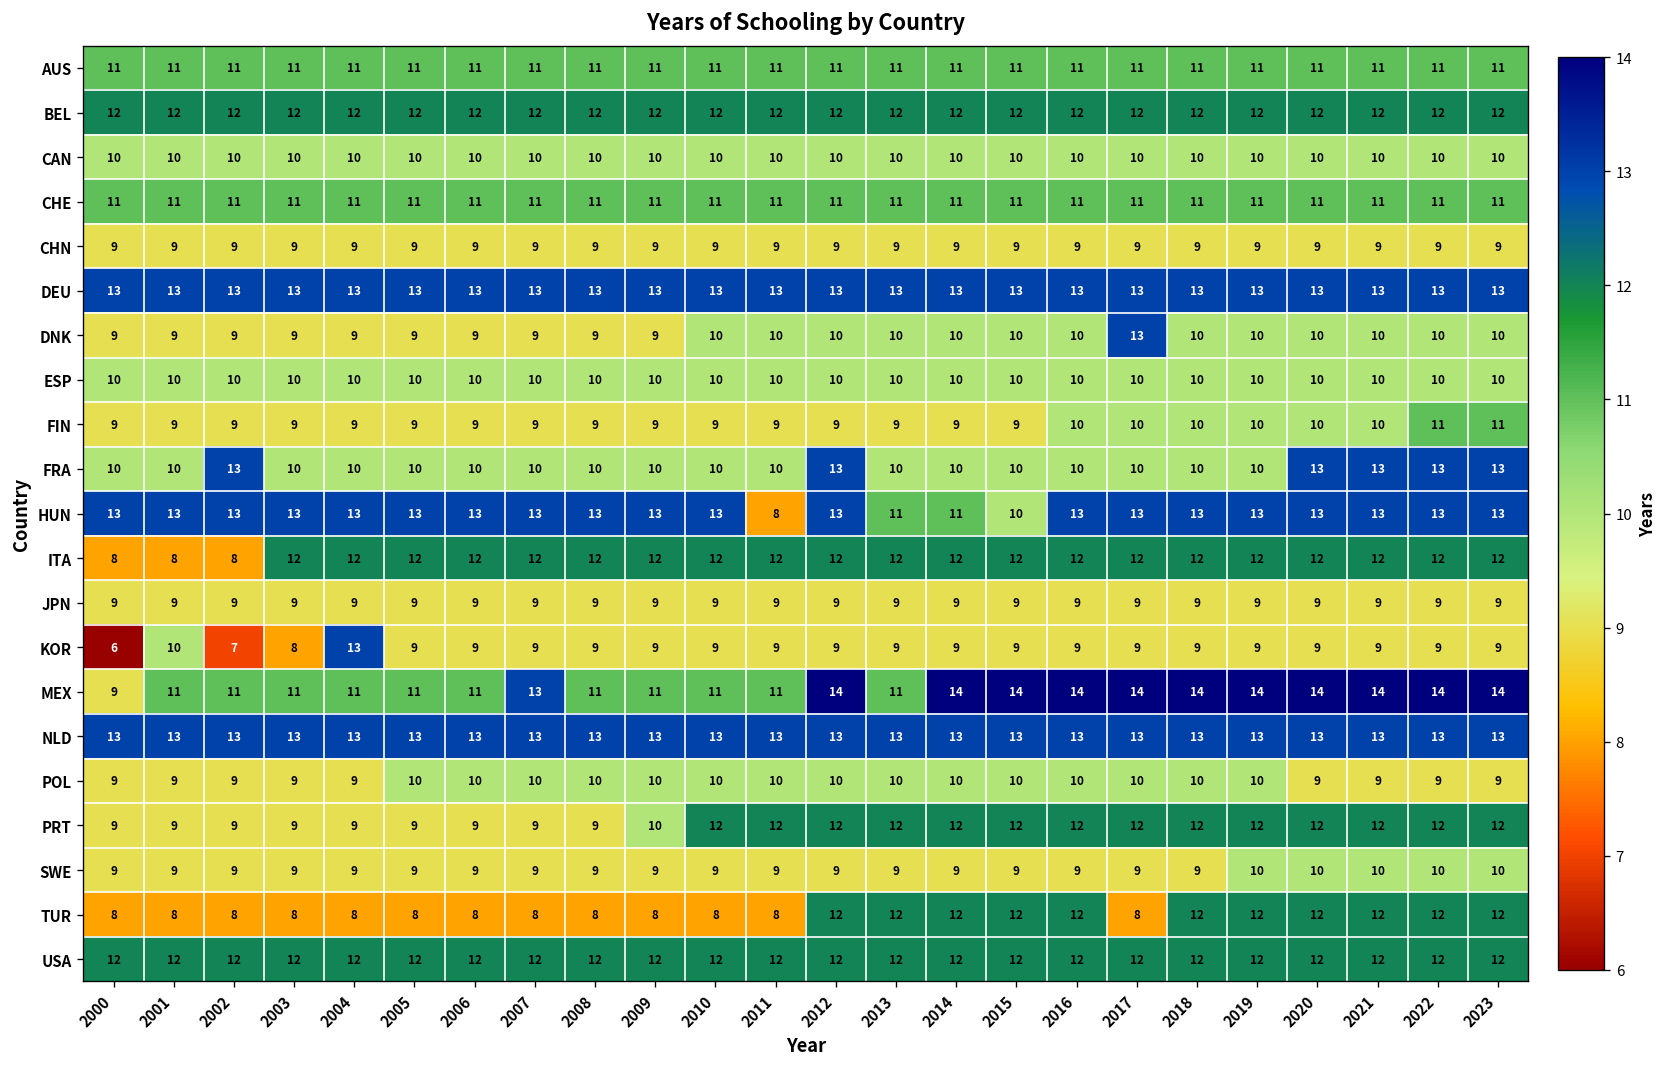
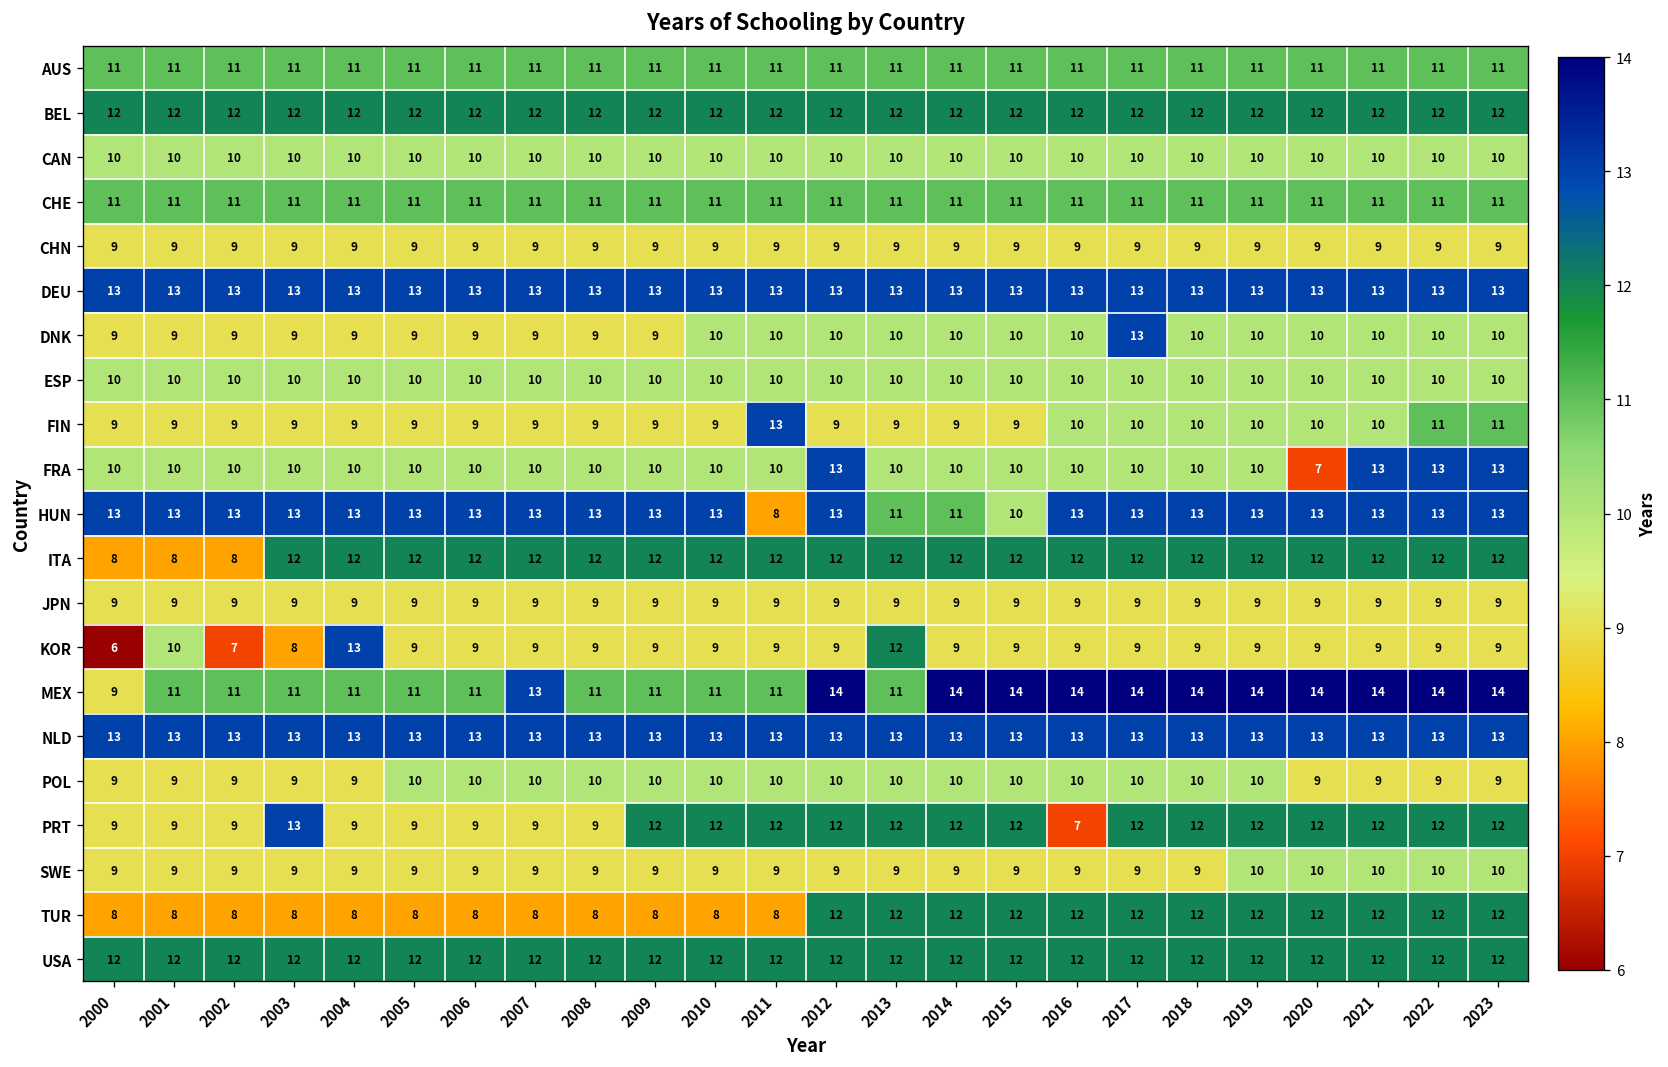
FIN, 2011: 9 -> 13
FRA, 2002: 13 -> 10
FRA, 2020: 13 -> 7
KOR, 2013: 9 -> 12
PRT, 2003: 9 -> 13
PRT, 2009: 10 -> 12
PRT, 2016: 12 -> 7
TUR, 2017: 8 -> 12
